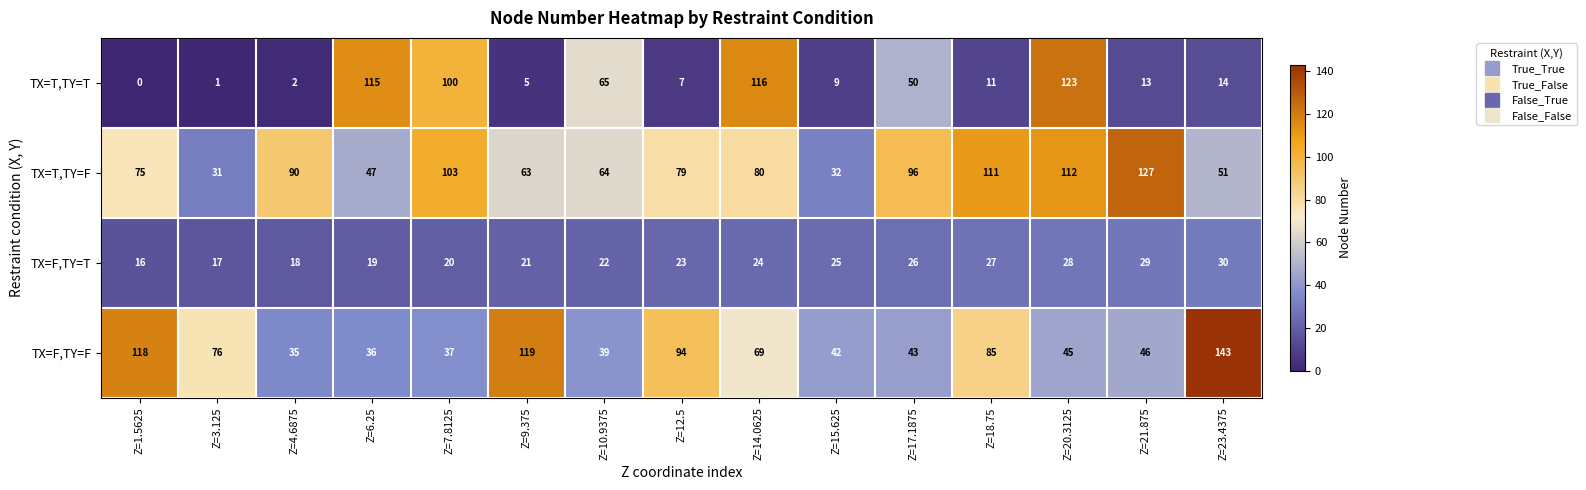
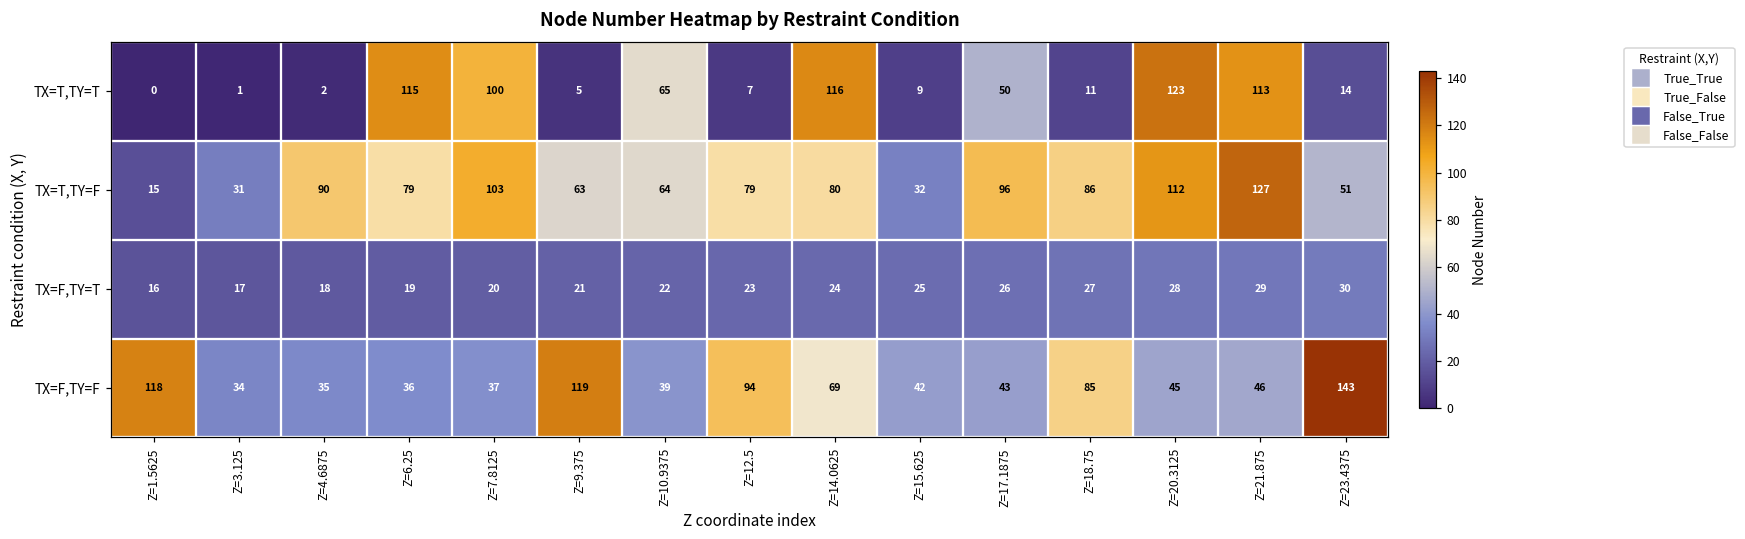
TX=T,TY=T, Z=21.875: 13 -> 113
TX=T,TY=F, Z=1.5625: 75 -> 15
TX=T,TY=F, Z=6.25: 47 -> 79
TX=T,TY=F, Z=18.75: 111 -> 86
TX=F,TY=F, Z=3.125: 76 -> 34
